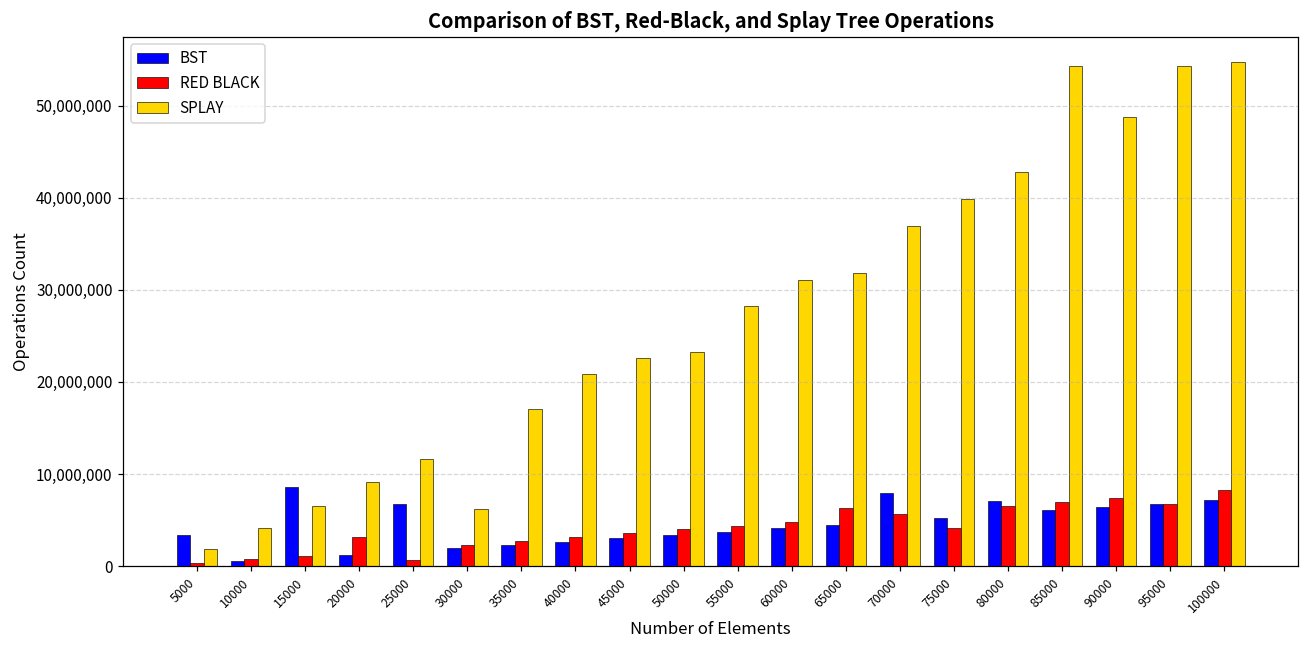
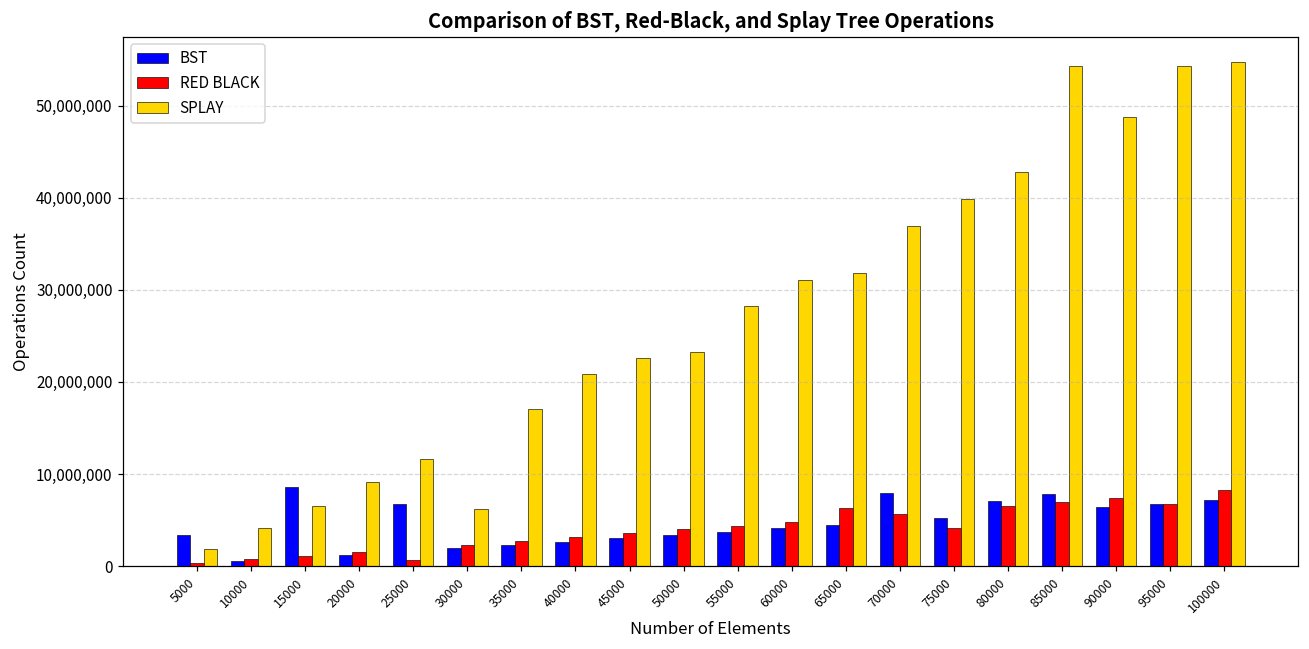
RED BLACK, 20000: 3,000,000 -> 2,000,000
BST, 85000: 6,000,000 -> 8,000,000
